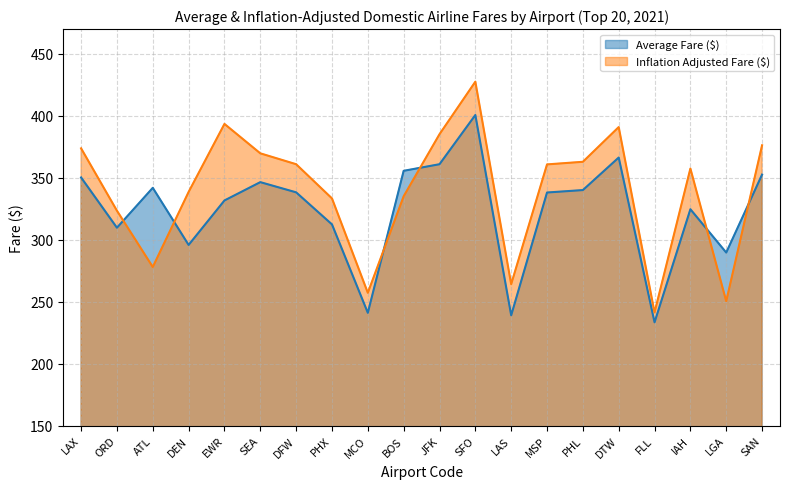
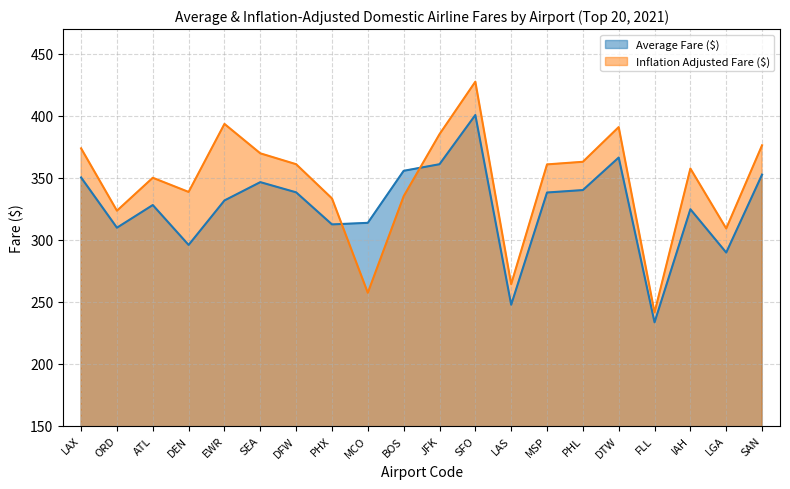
Average Fare ($), ATL: 342 -> 328
Inflation Adjusted Fare ($), ATL: 278 -> 350
Average Fare ($), MCO: 241 -> 314
Average Fare ($), LAS: 239 -> 248
Inflation Adjusted Fare ($), LGA: 250 -> 309
